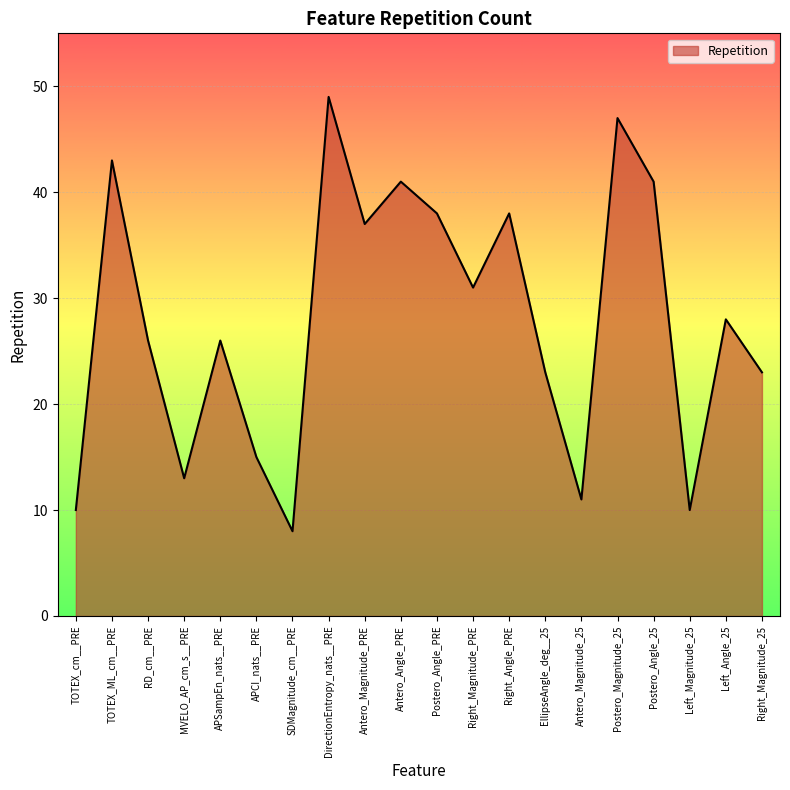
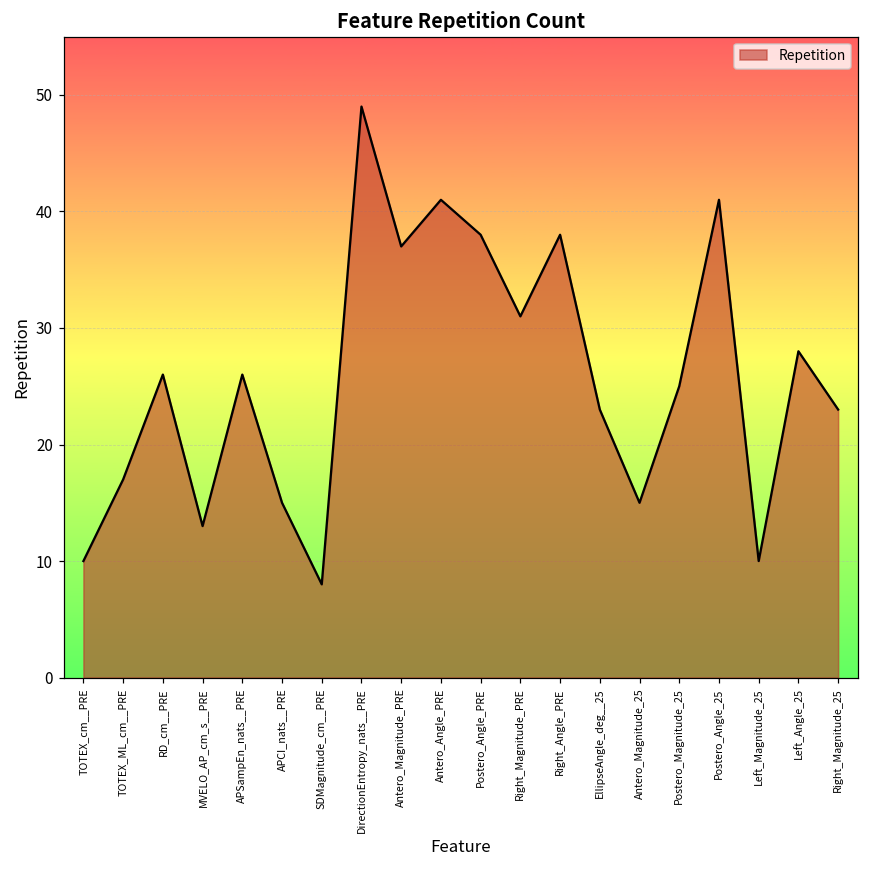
TOTEX_ML_cm__PRE: 43 -> 17
Antero_Magnitude_25: 11 -> 15
Postero_Magnitude_25: 47 -> 25
